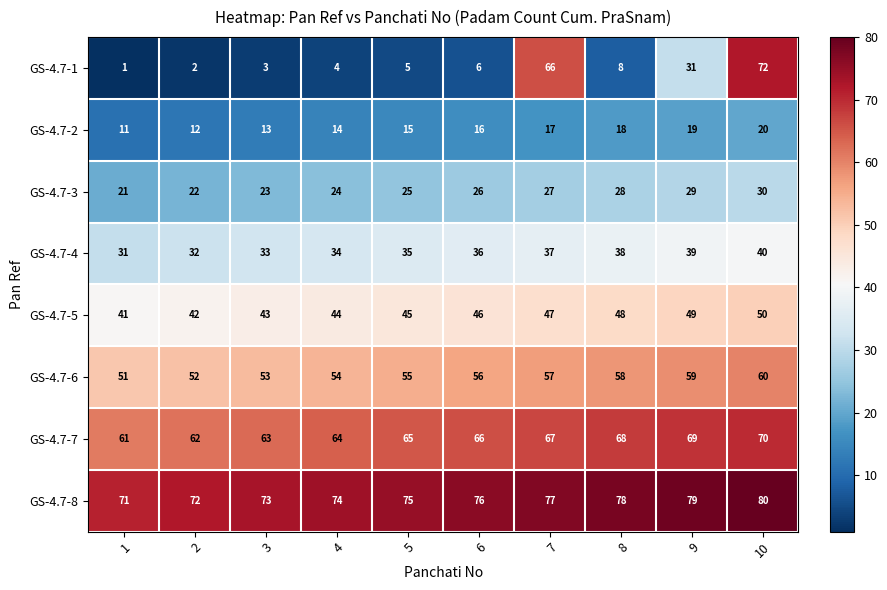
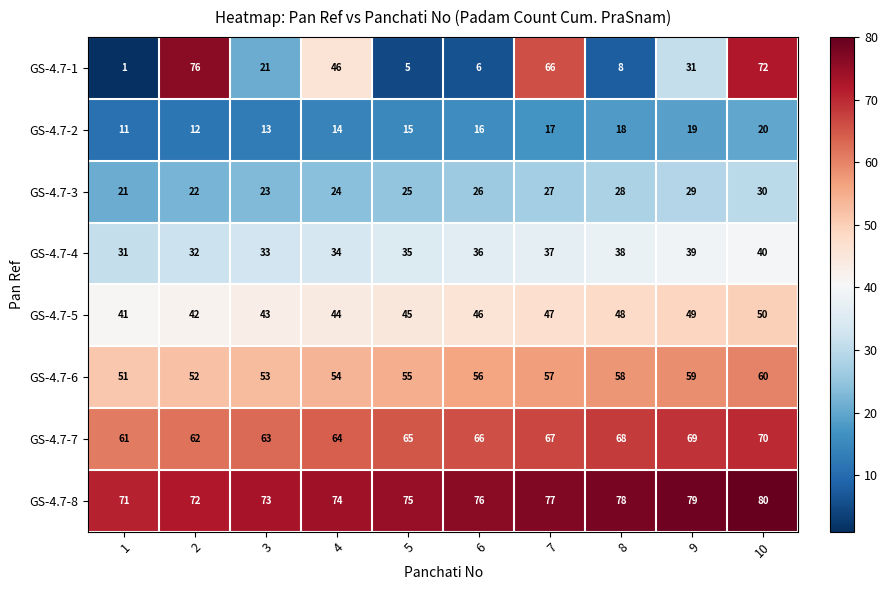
GS-4.7-1, 2: 2 -> 76
GS-4.7-1, 3: 3 -> 21
GS-4.7-1, 4: 4 -> 46
